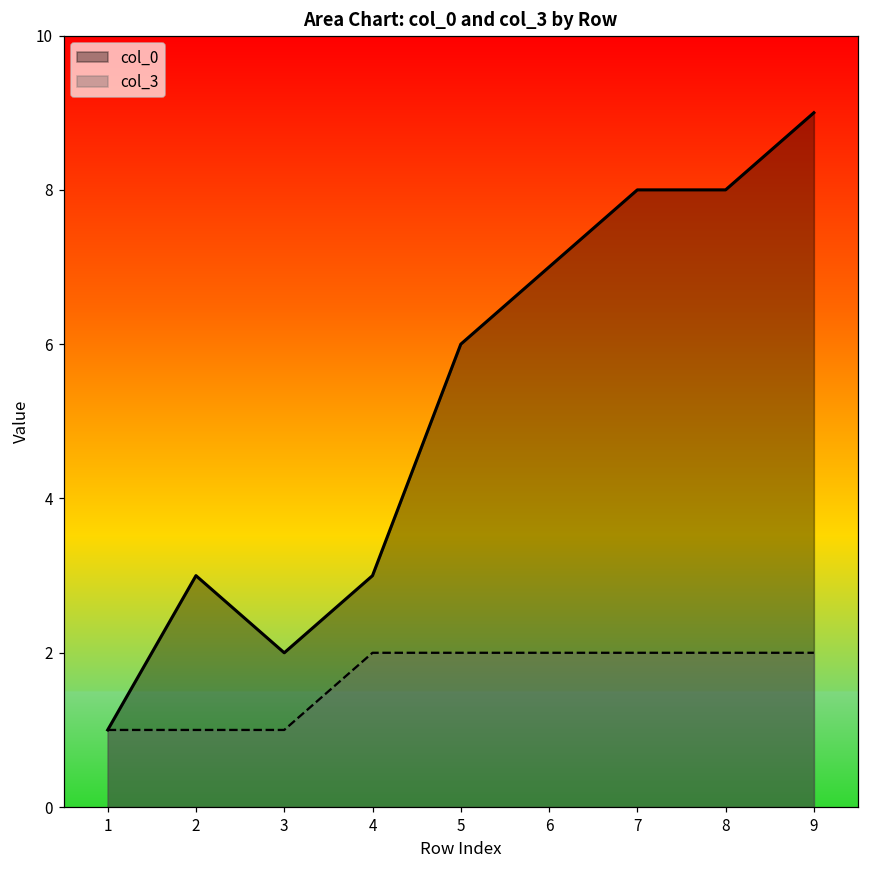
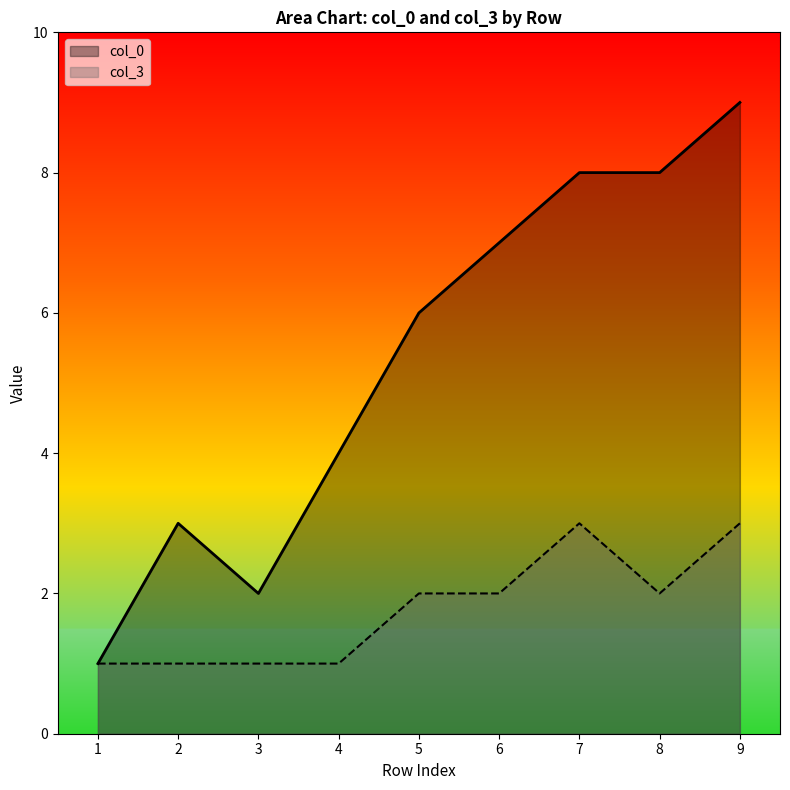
col_0, 4: 3 -> 4
col_3, 4: 2 -> 1
col_3, 7: 2 -> 3
col_3, 9: 2 -> 3
